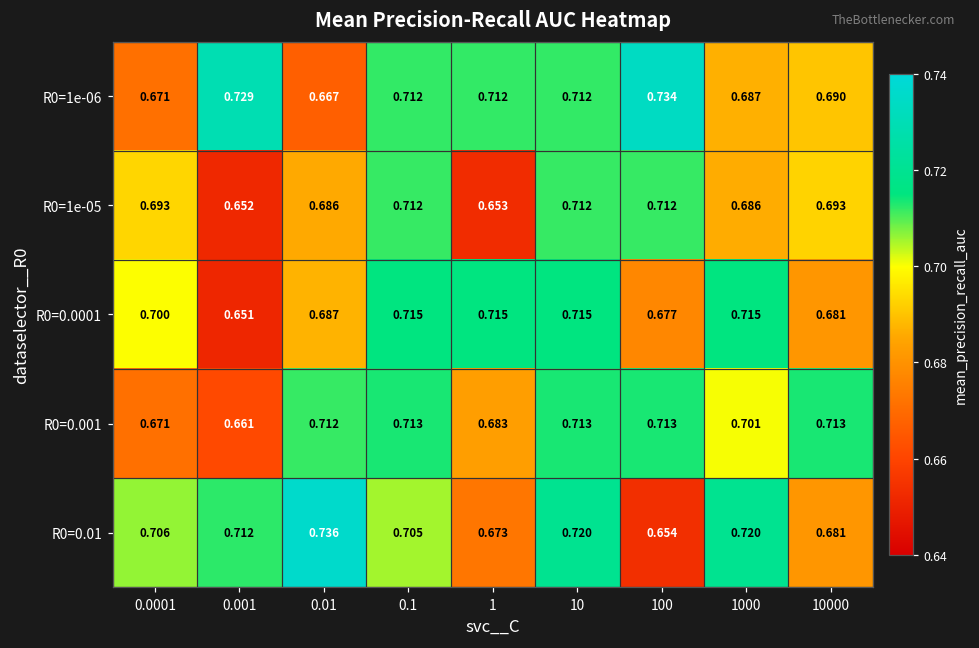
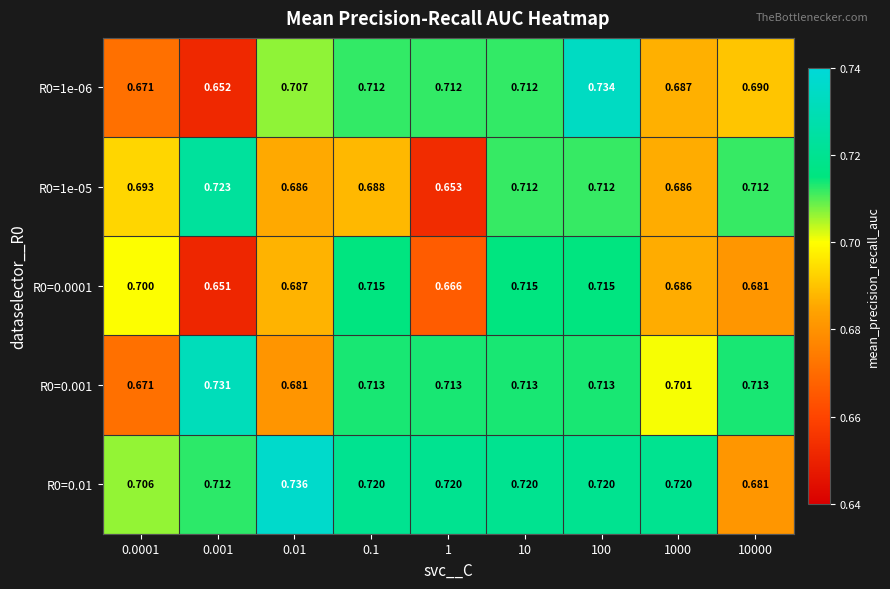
R0=1e-06, 0.001: 0.729 -> 0.652
R0=1e-06, 0.01: 0.667 -> 0.707
R0=1e-05, 0.001: 0.652 -> 0.723
R0=1e-05, 0.1: 0.712 -> 0.688
R0=1e-05, 10000: 0.693 -> 0.712
R0=0.0001, 1: 0.715 -> 0.666
R0=0.0001, 100: 0.677 -> 0.715
R0=0.0001, 1000: 0.715 -> 0.686
R0=0.001, 0.001: 0.661 -> 0.731
R0=0.001, 0.01: 0.712 -> 0.681
R0=0.001, 1: 0.683 -> 0.713
R0=0.01, 0.1: 0.705 -> 0.720
R0=0.01, 1: 0.673 -> 0.720
R0=0.01, 100: 0.654 -> 0.720
